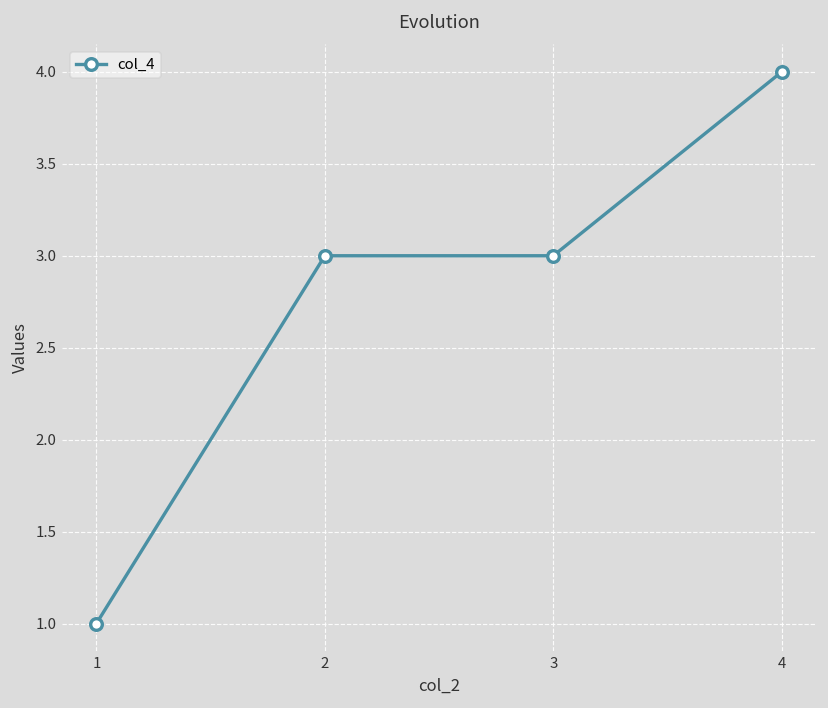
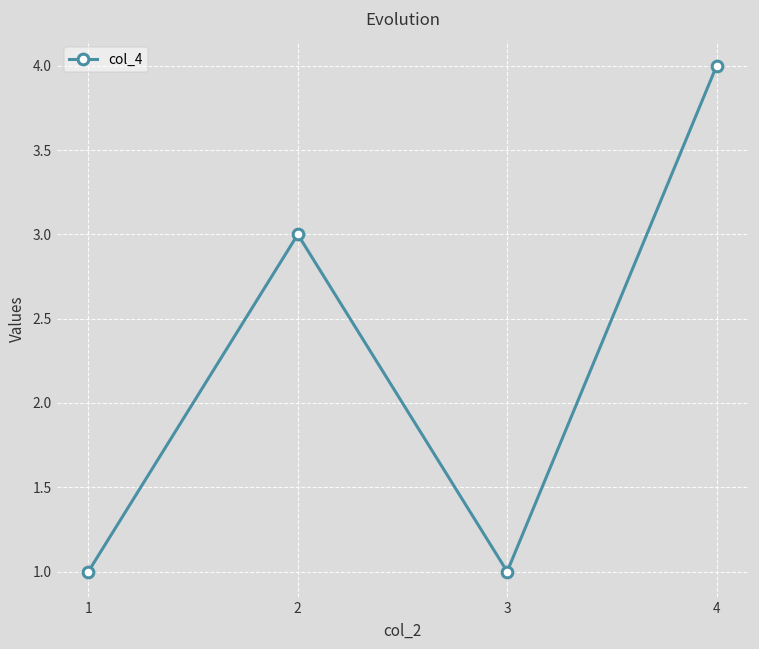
3: 3 -> 1
